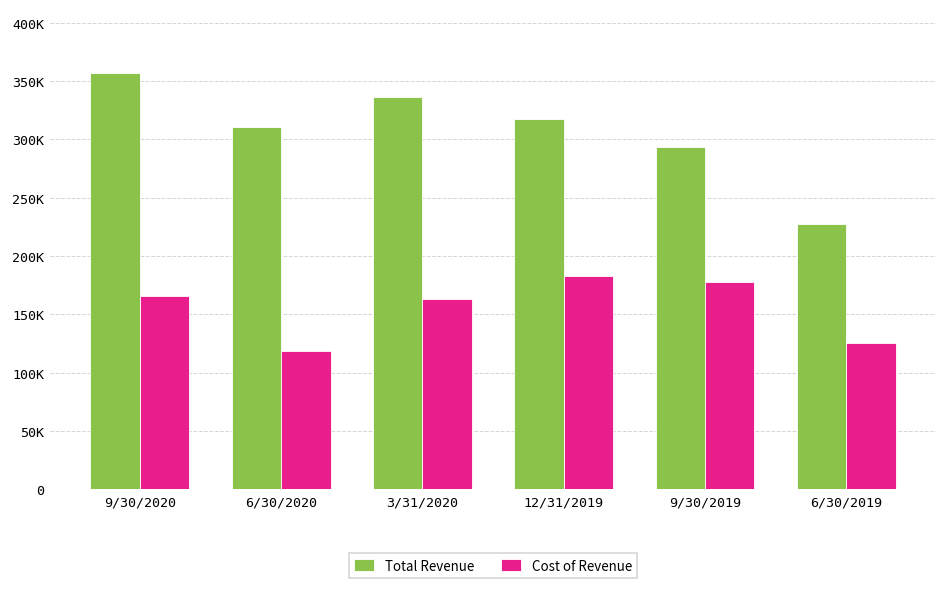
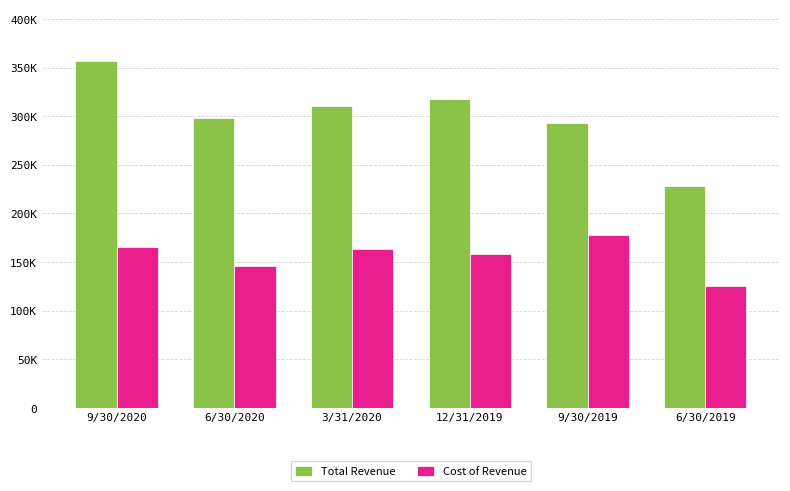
Total Revenue, 6/30/2020: 310000 -> 300000
Cost of Revenue, 6/30/2020: 120000 -> 150000
Total Revenue, 3/31/2020: 340000 -> 310000
Cost of Revenue, 12/31/2019: 180000 -> 160000
